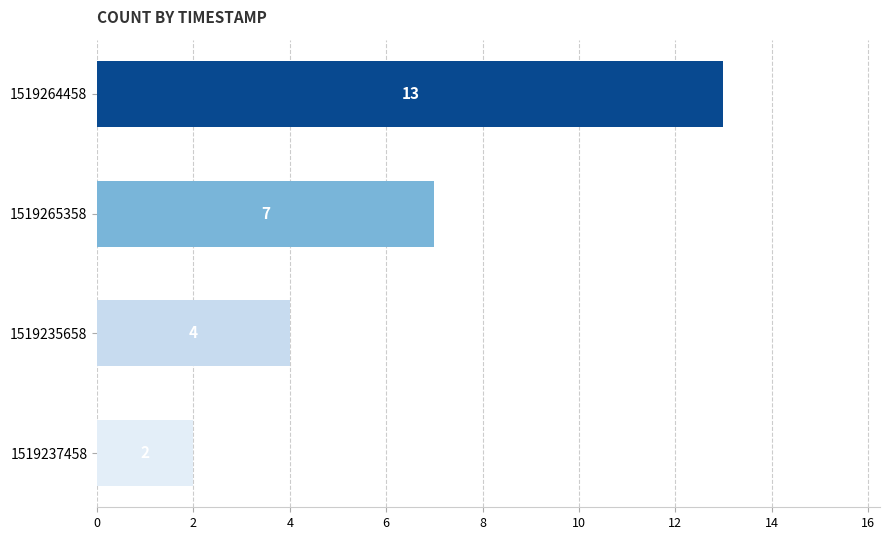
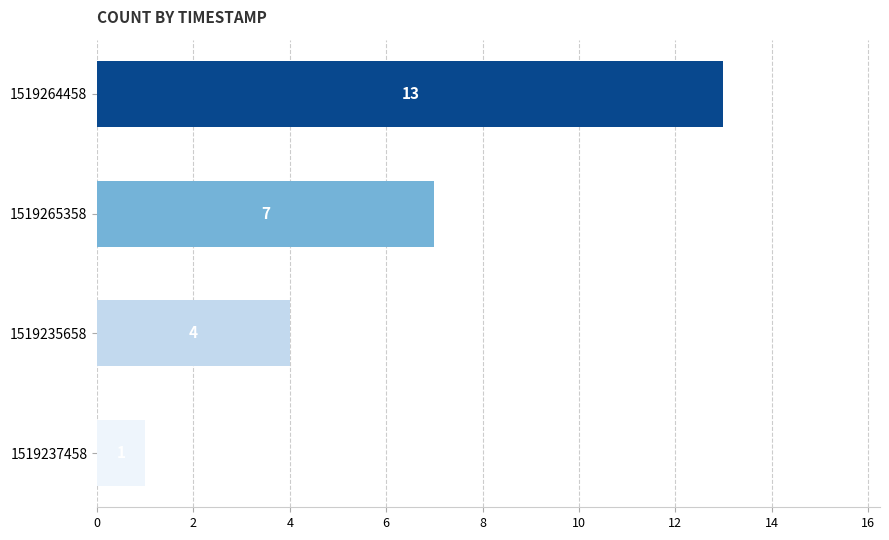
1519237458: 2 -> 1
